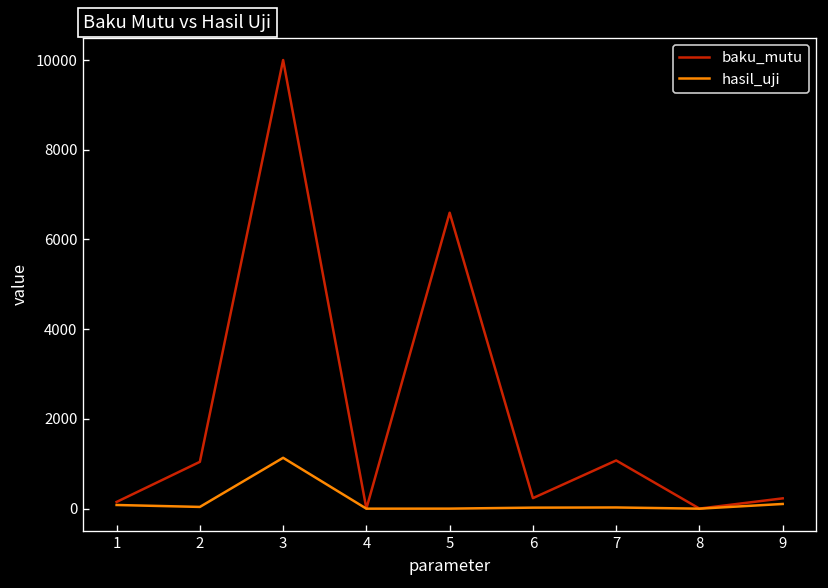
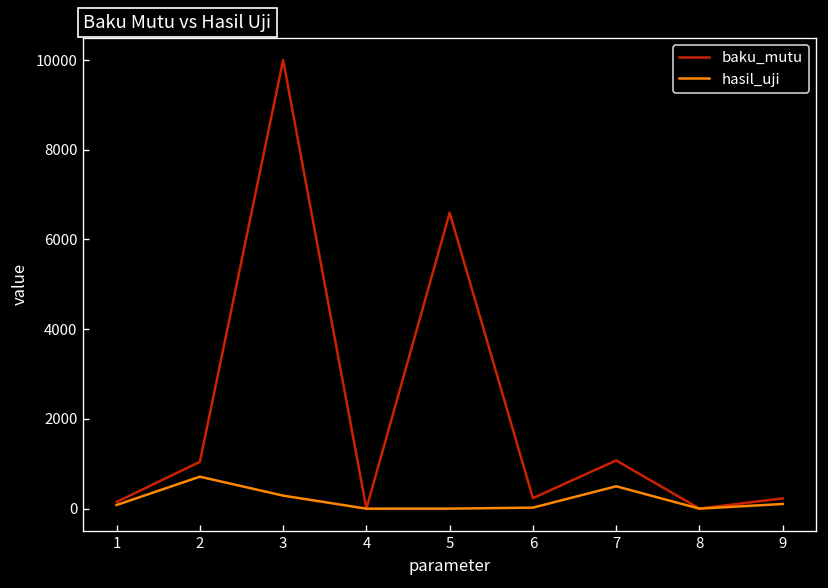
hasil_uji, 2: 0 -> 700
hasil_uji, 3: 1100 -> 300
hasil_uji, 7: 0 -> 500
